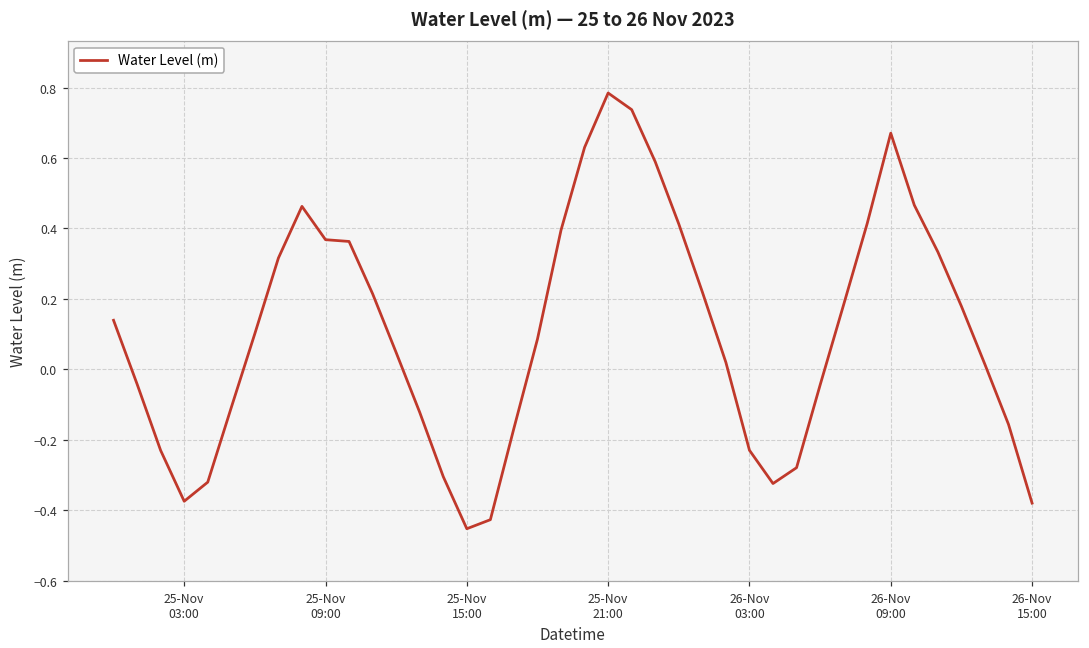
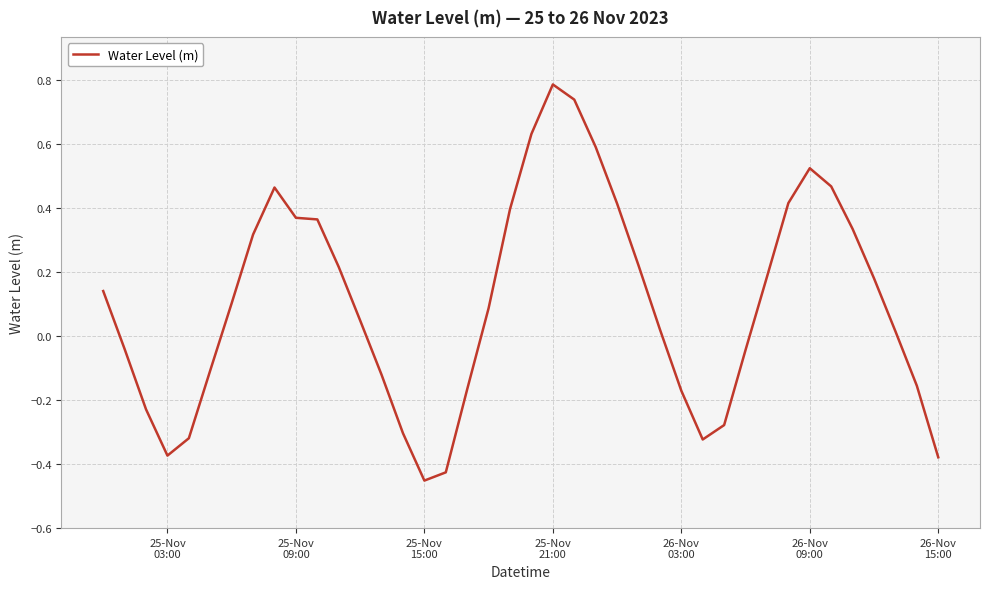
26-Nov 03:00: -0.23 -> -0.17
26-Nov 09:00: 0.67 -> 0.52
